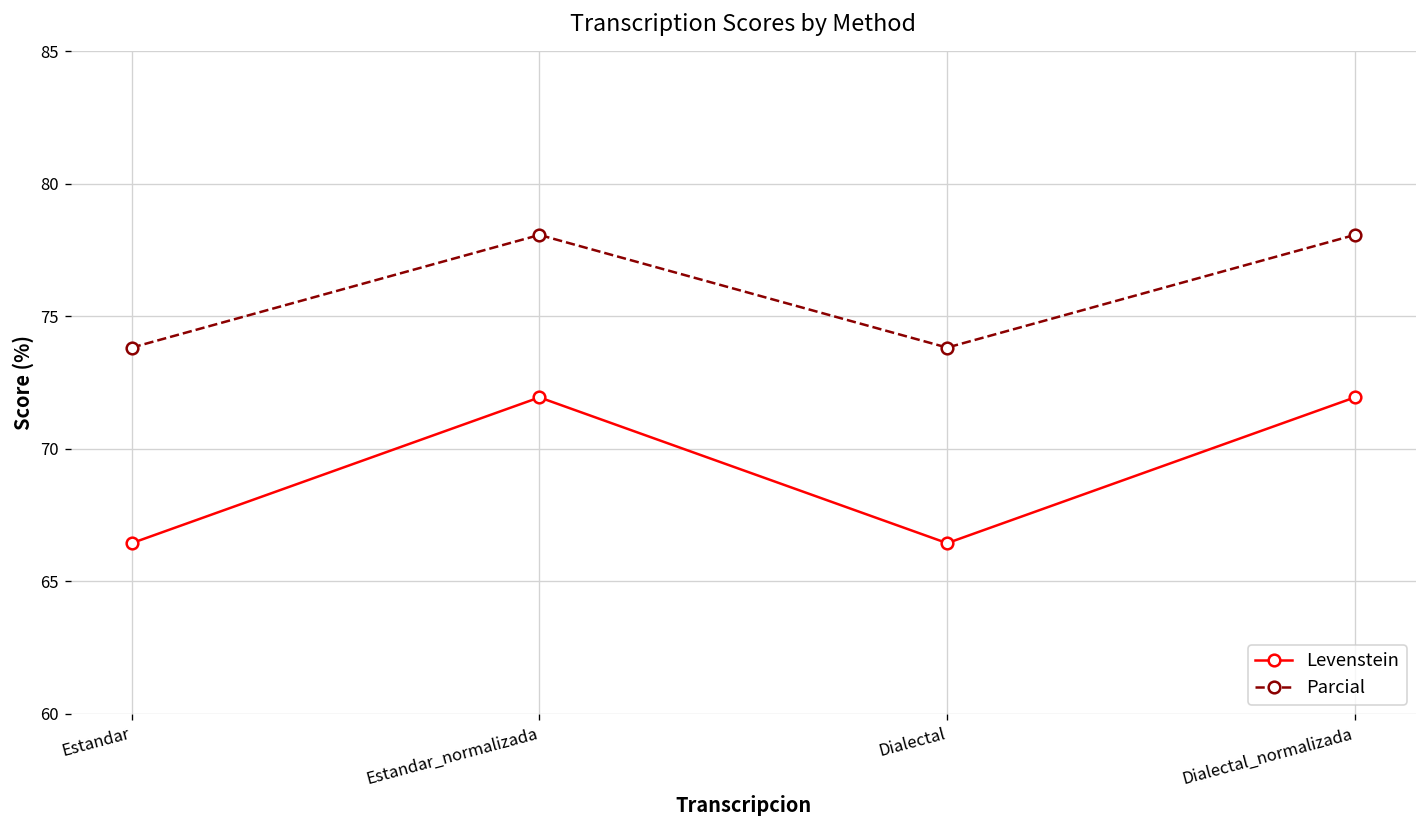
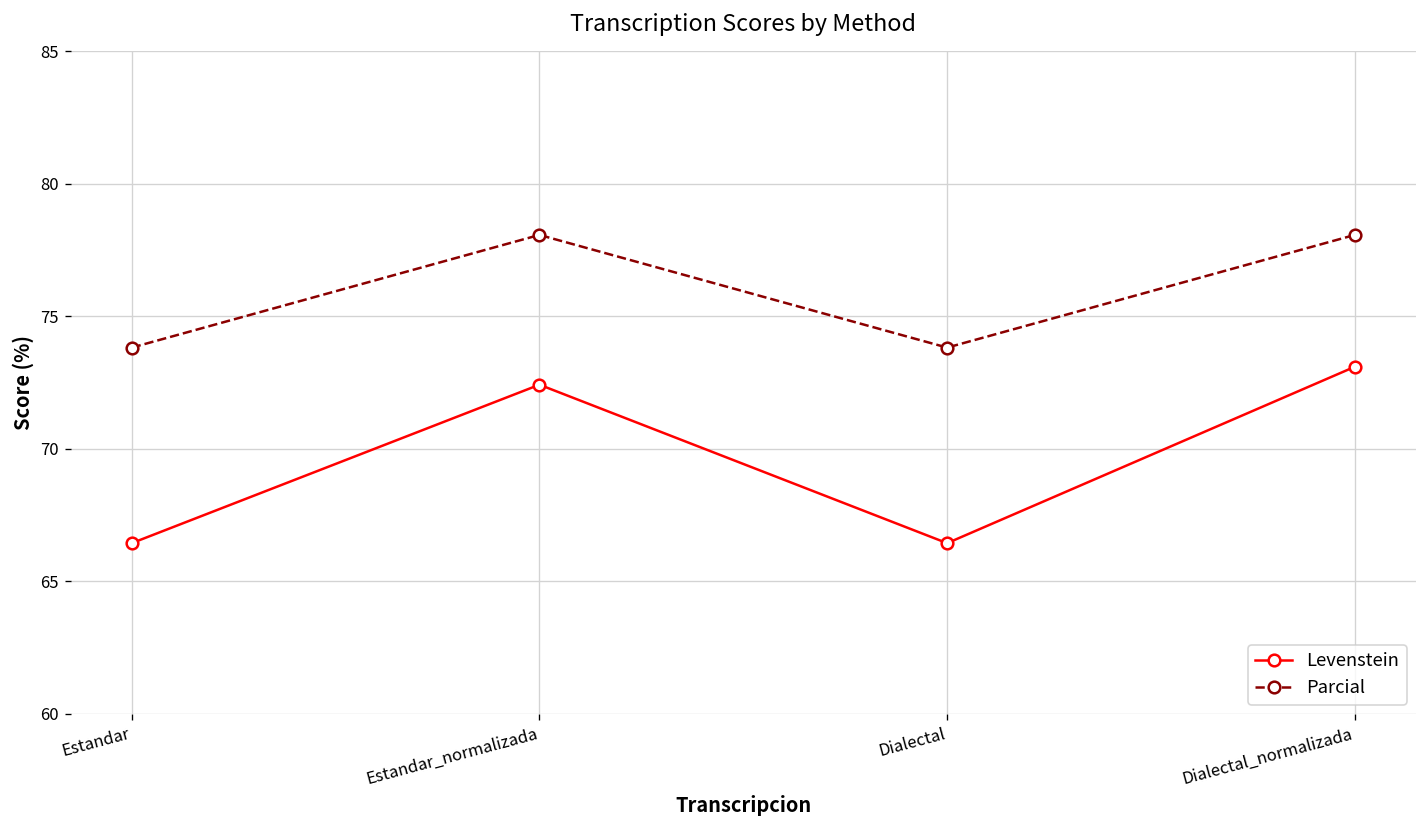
Levenstein, Estandar_normalizada: 71.9 -> 72.4
Levenstein, Dialectal_normalizada: 71.9 -> 73.1
